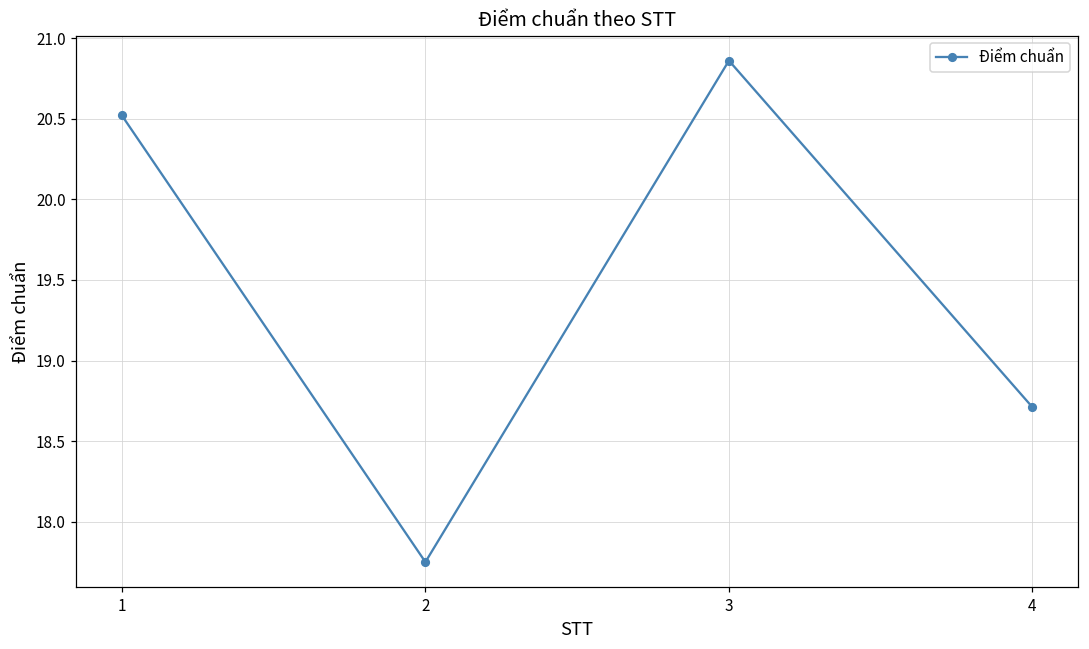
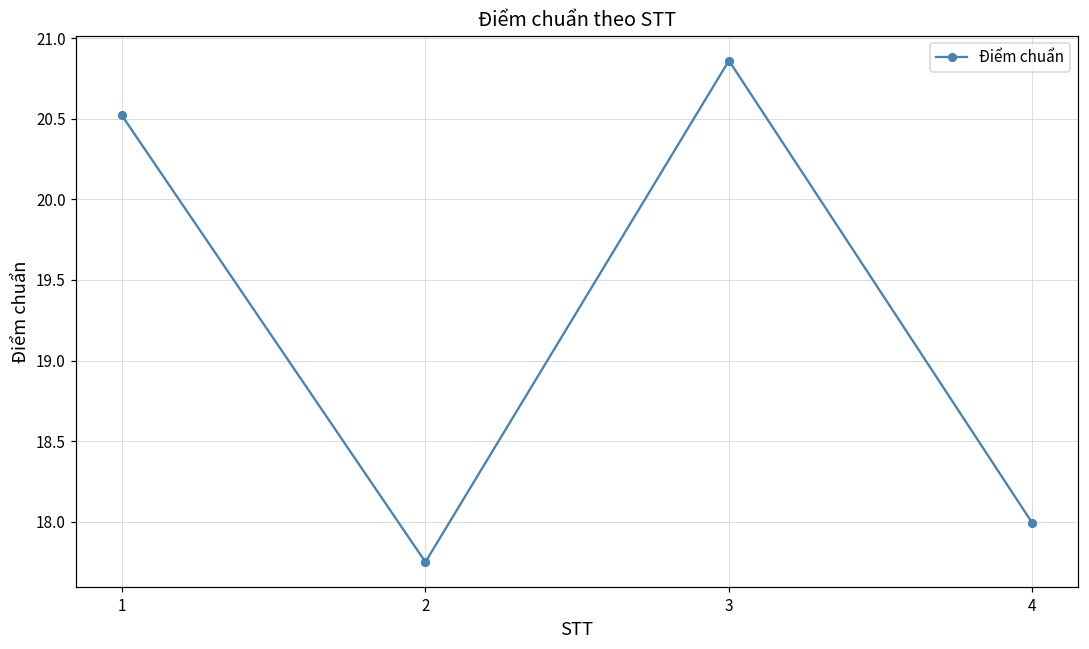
4: 18.71 -> 17.99
